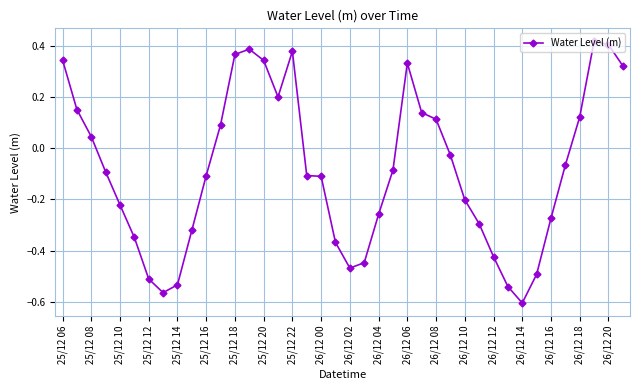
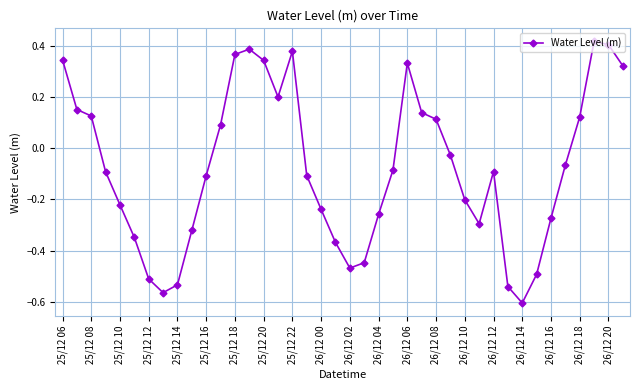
25/12 08: 0.05 -> 0.13
26/12 00: -0.11 -> -0.24
26/12 12: -0.42 -> -0.09
